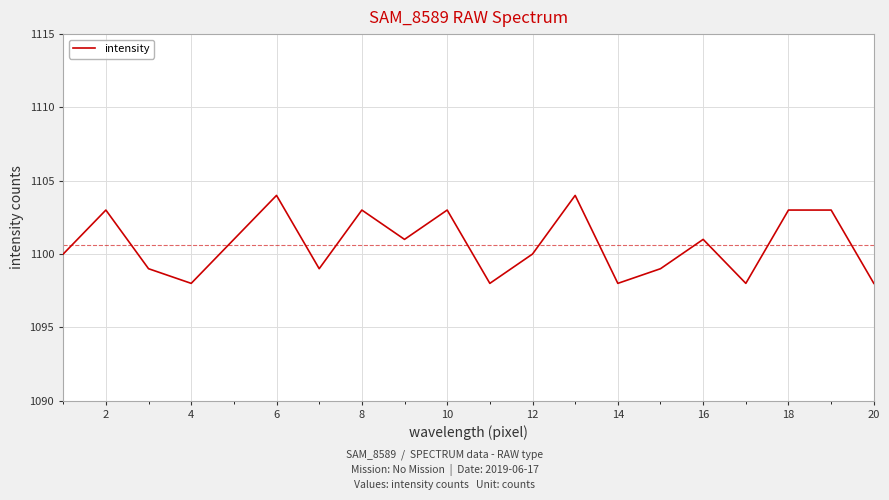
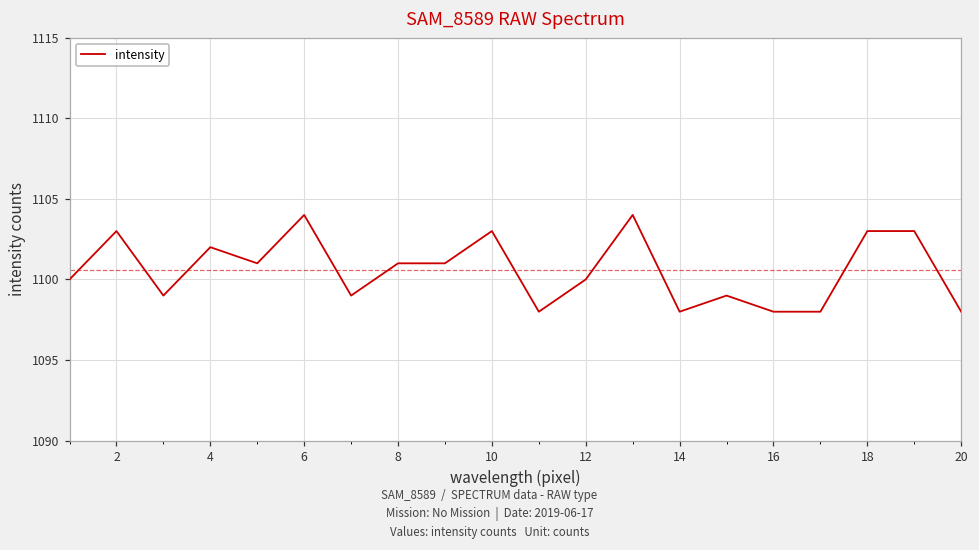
4: 1098 -> 1102
8: 1103 -> 1101
16: 1101 -> 1098
